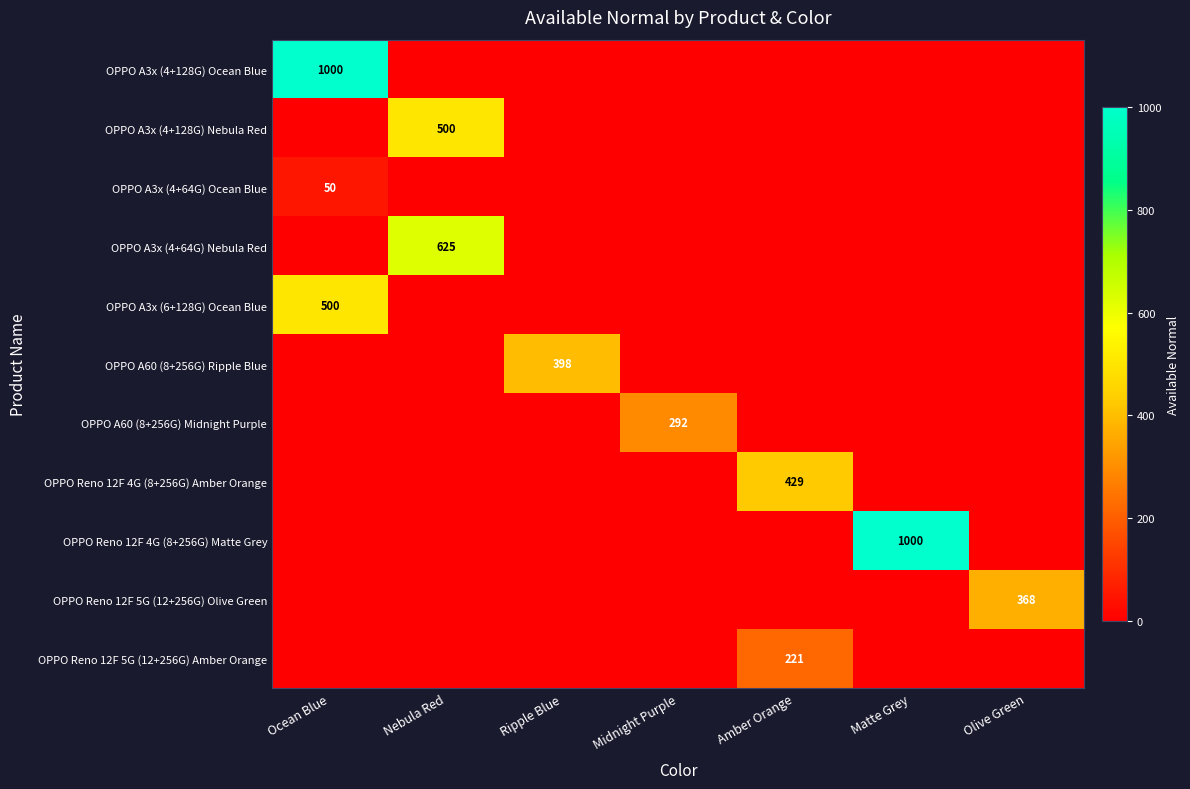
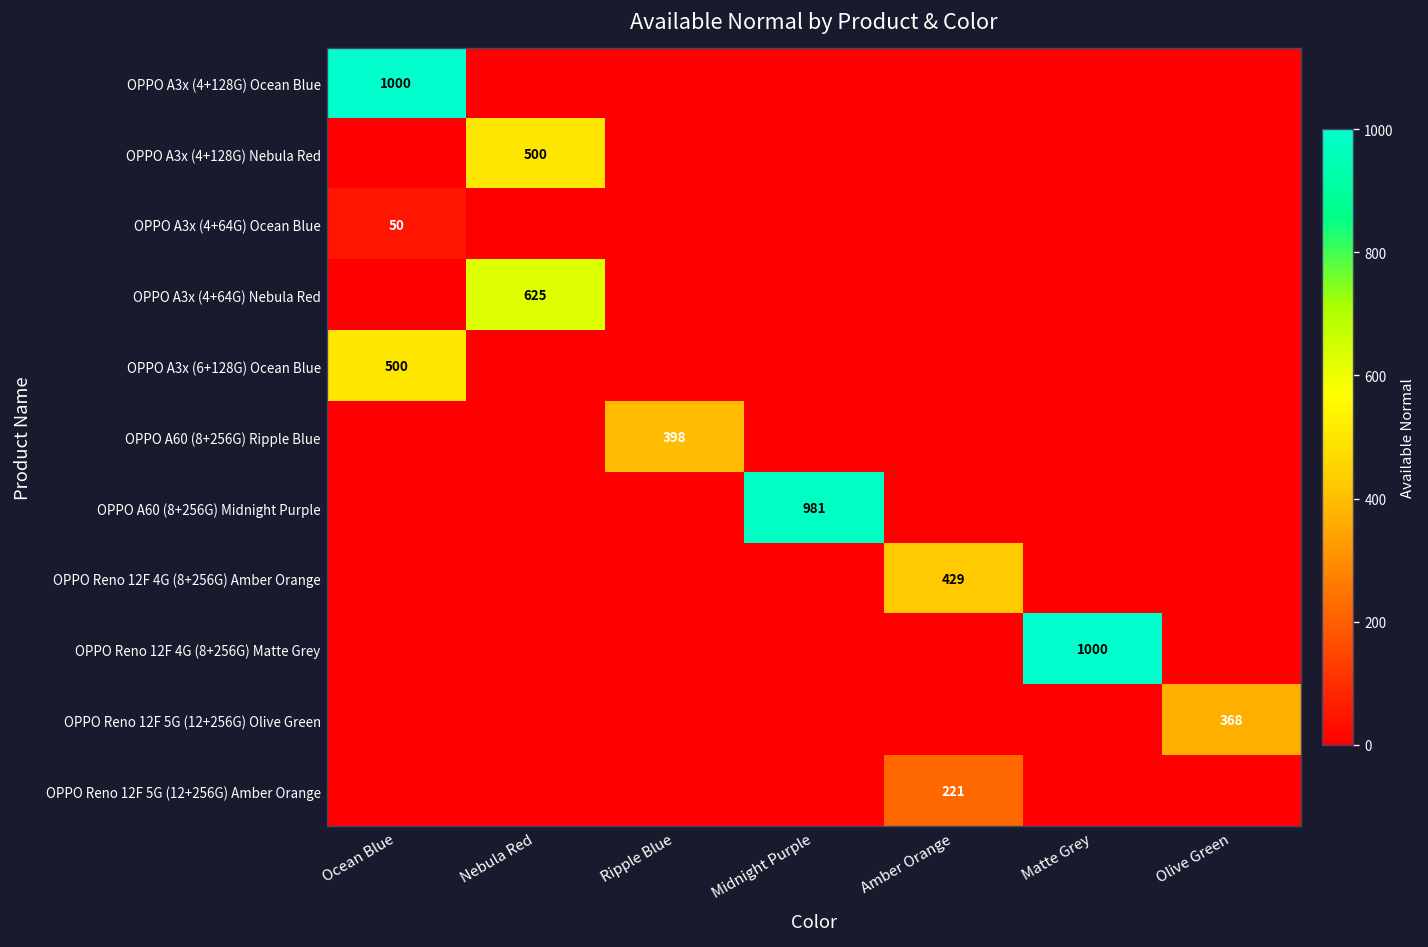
OPPO A60 (8+256G) Midnight Purple, Midnight Purple: 292 -> 981
